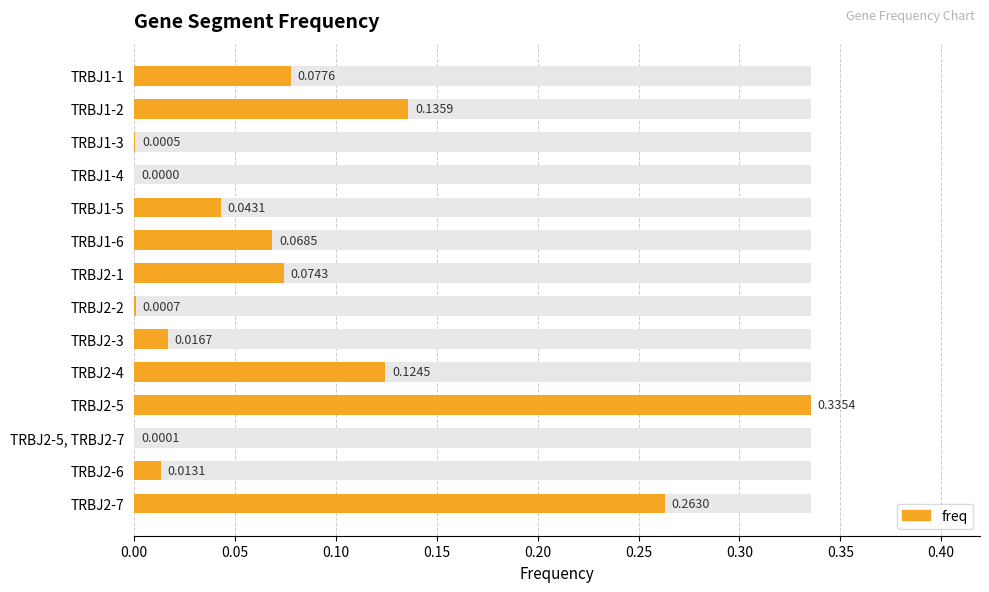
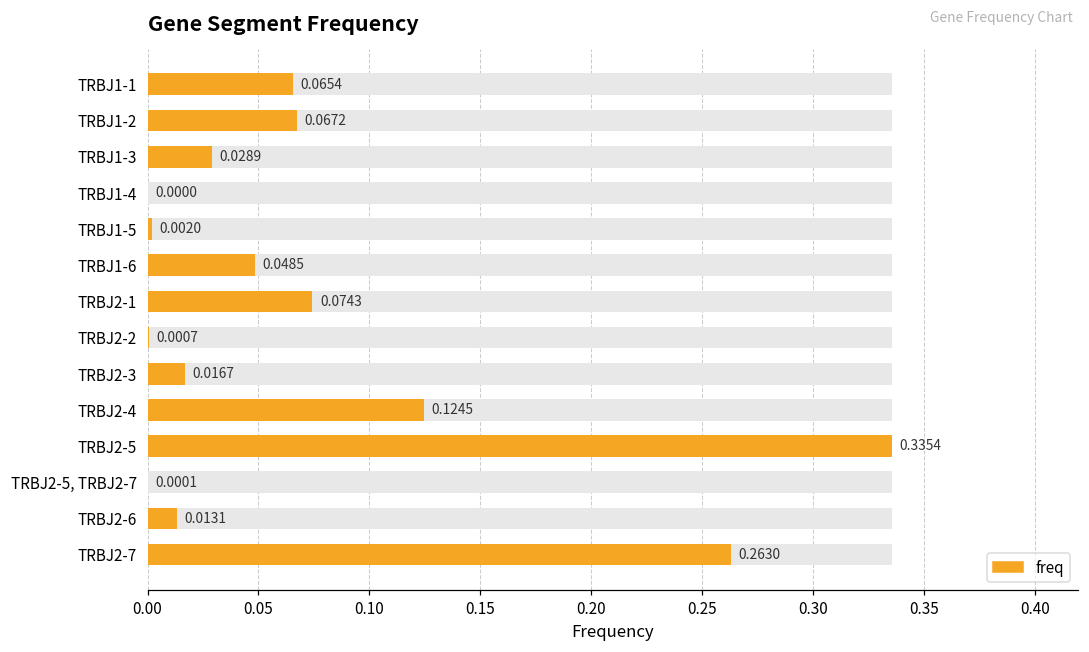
freq, TRBJ1-1: 0.0776 -> 0.0654
freq, TRBJ1-2: 0.1359 -> 0.0672
freq, TRBJ1-3: 0.0005 -> 0.0289
freq, TRBJ1-5: 0.0431 -> 0.0020
freq, TRBJ1-6: 0.0685 -> 0.0485
